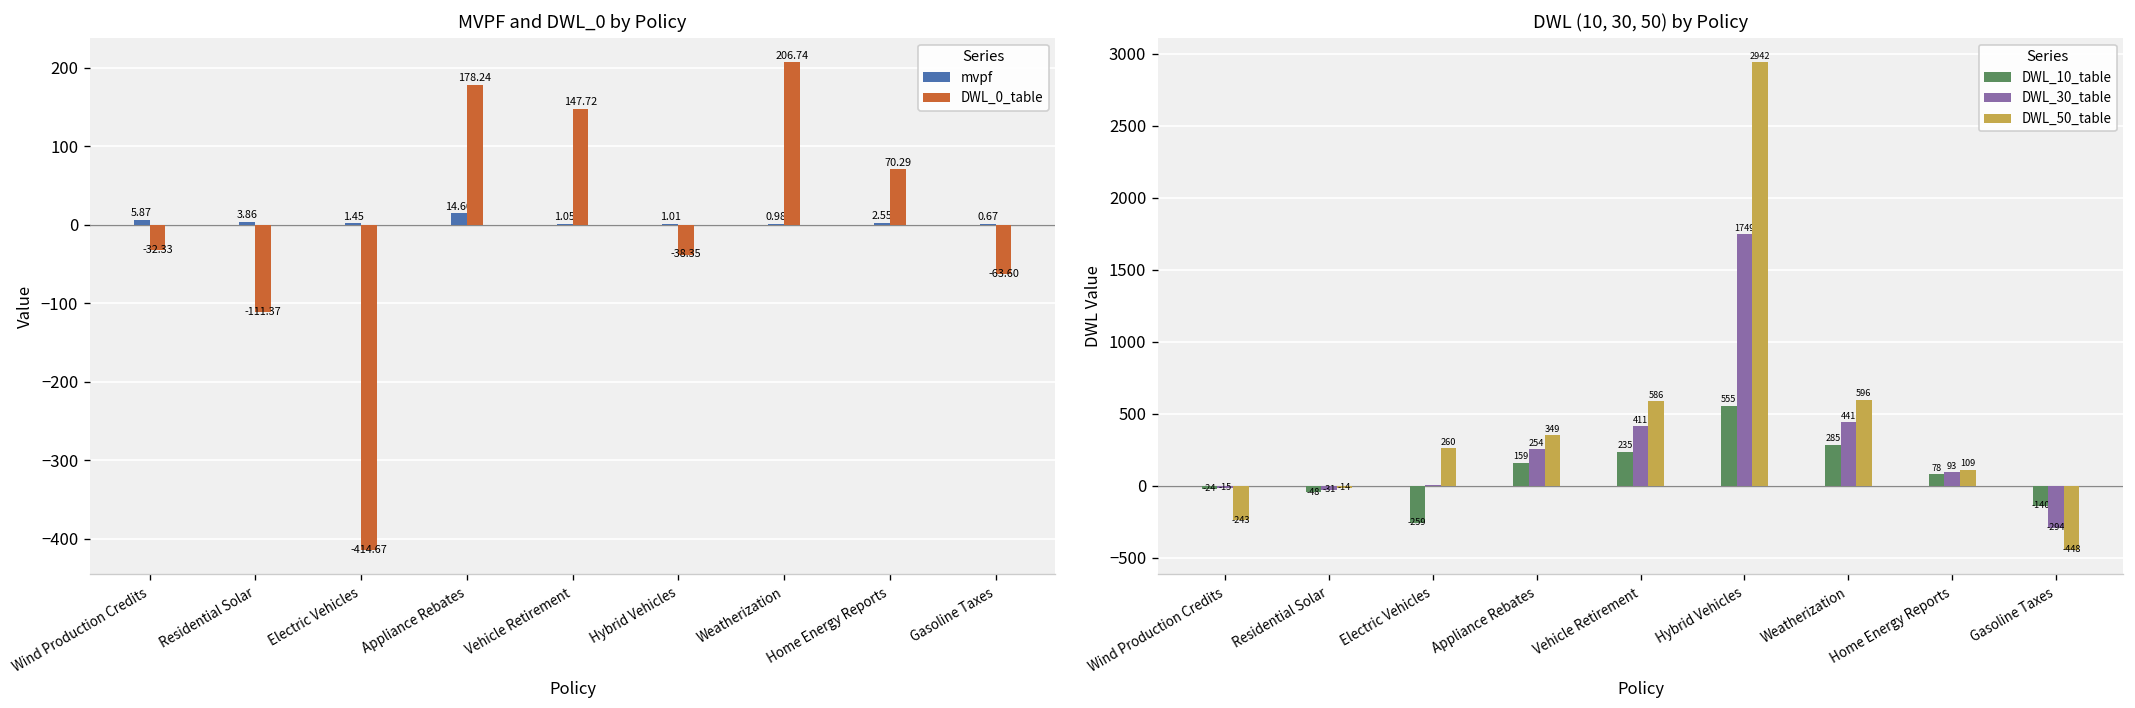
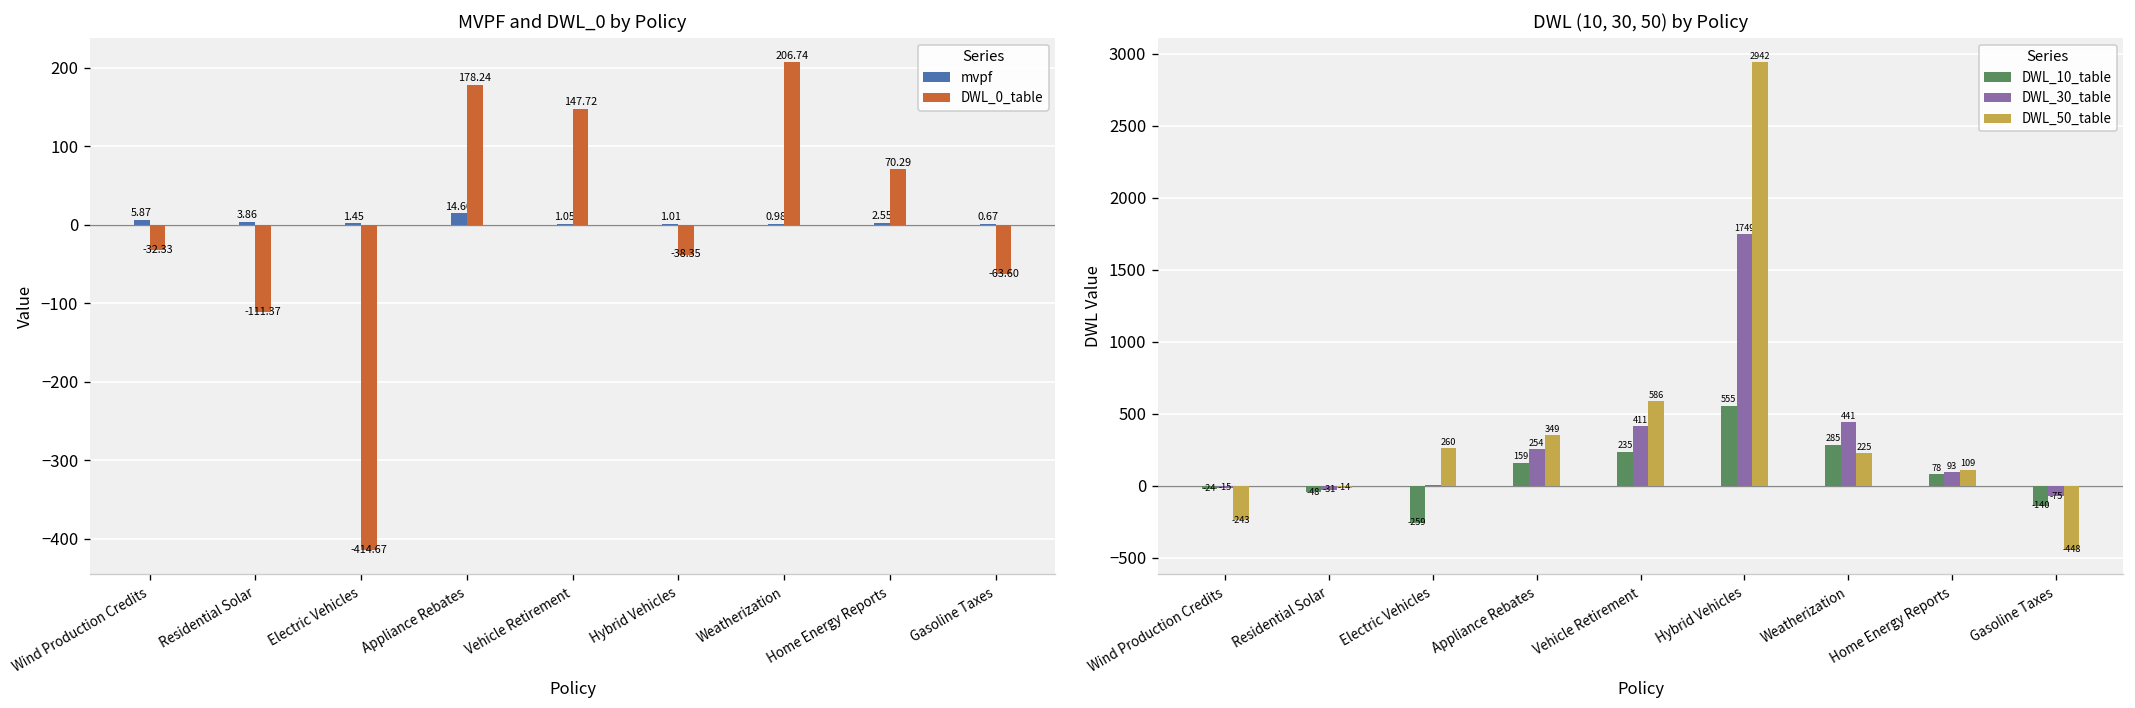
DWL (10, 30, 50) by Policy, DWL_50_table, Weatherization: 596 -> 225
DWL (10, 30, 50) by Policy, DWL_30_table, Gasoline Taxes: -294 -> -75
